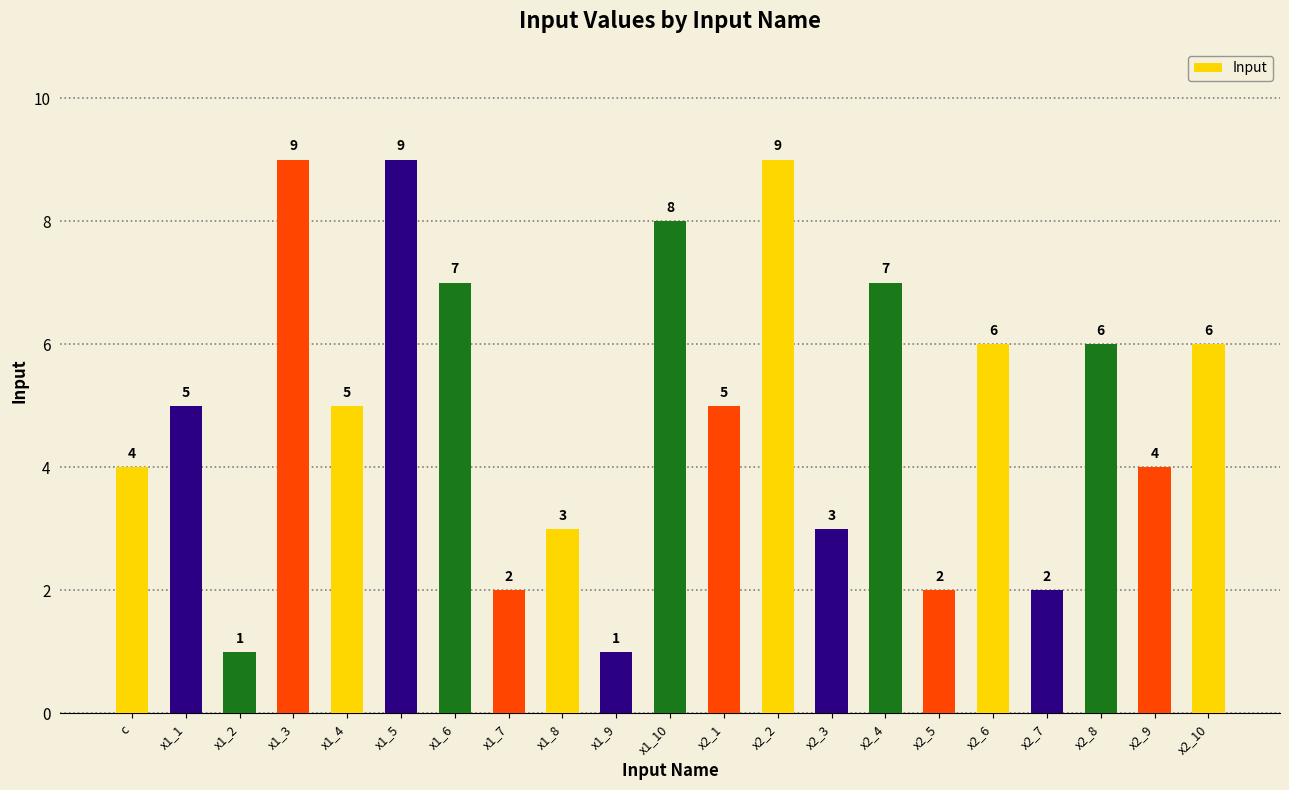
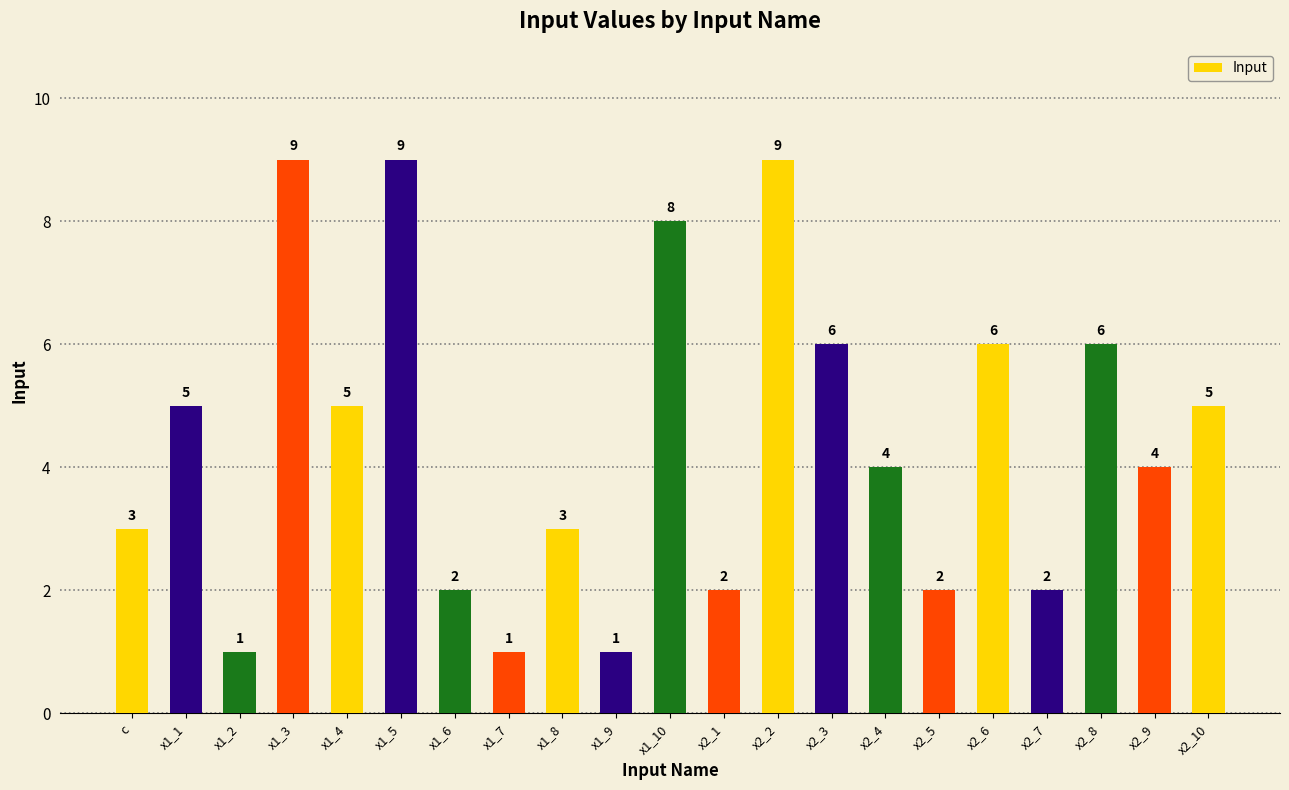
c: 4 -> 3
x1_6: 7 -> 2
x1_7: 2 -> 1
x2_1: 5 -> 2
x2_3: 3 -> 6
x2_4: 7 -> 4
x2_10: 6 -> 5
